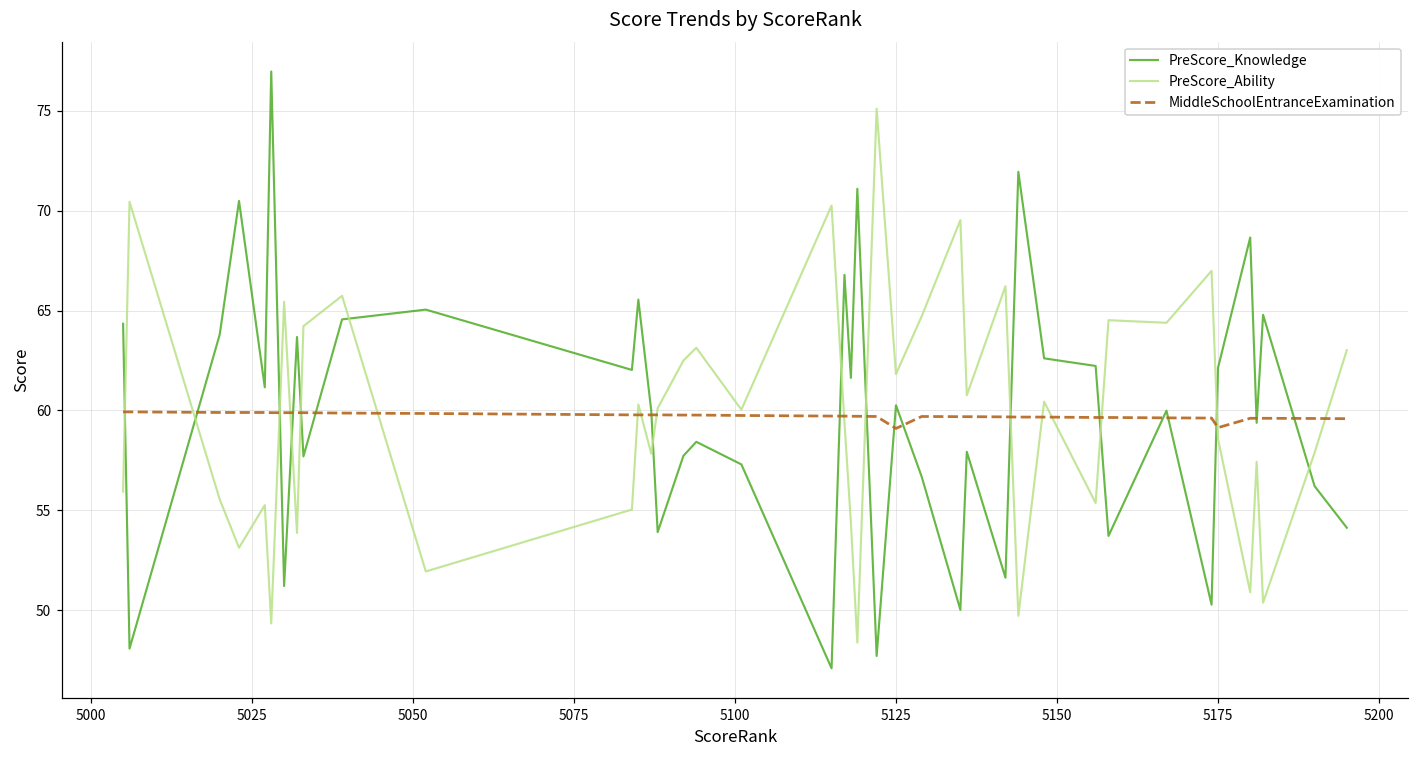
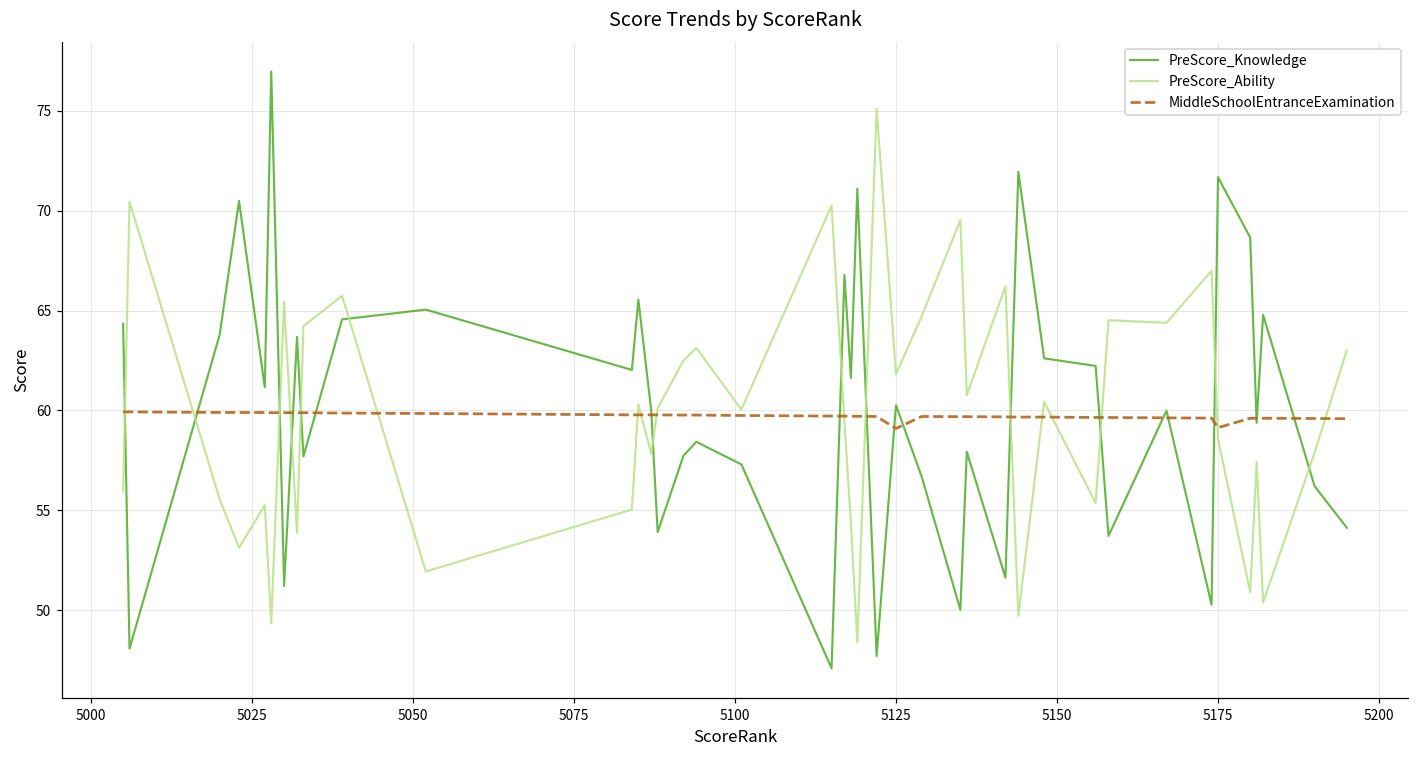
PreScore_Knowledge, 5175: 62.1 -> 71.7
